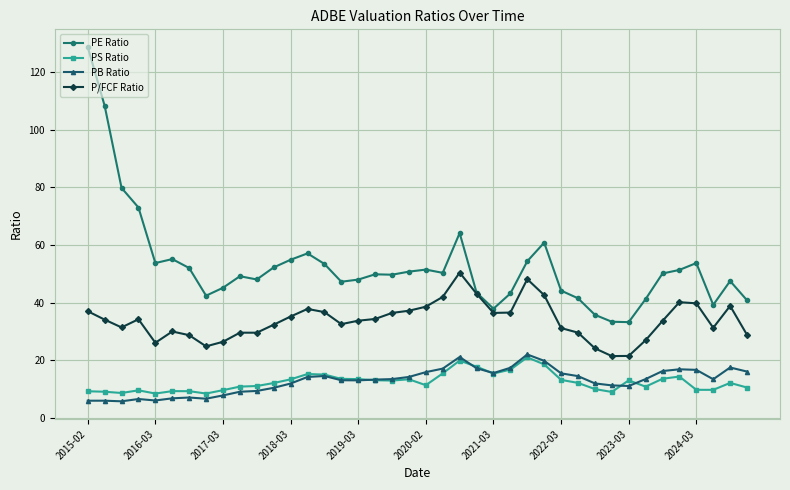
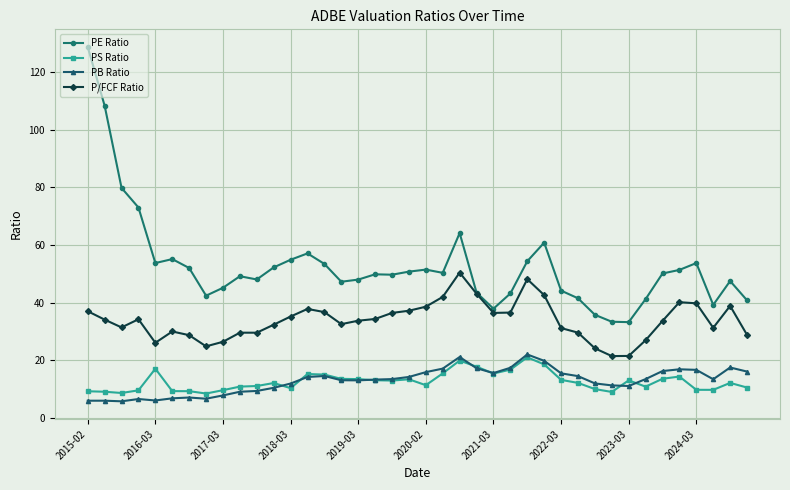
PS Ratio, 2016-03: 8 -> 17
PS Ratio, 2018-03: 13 -> 10
